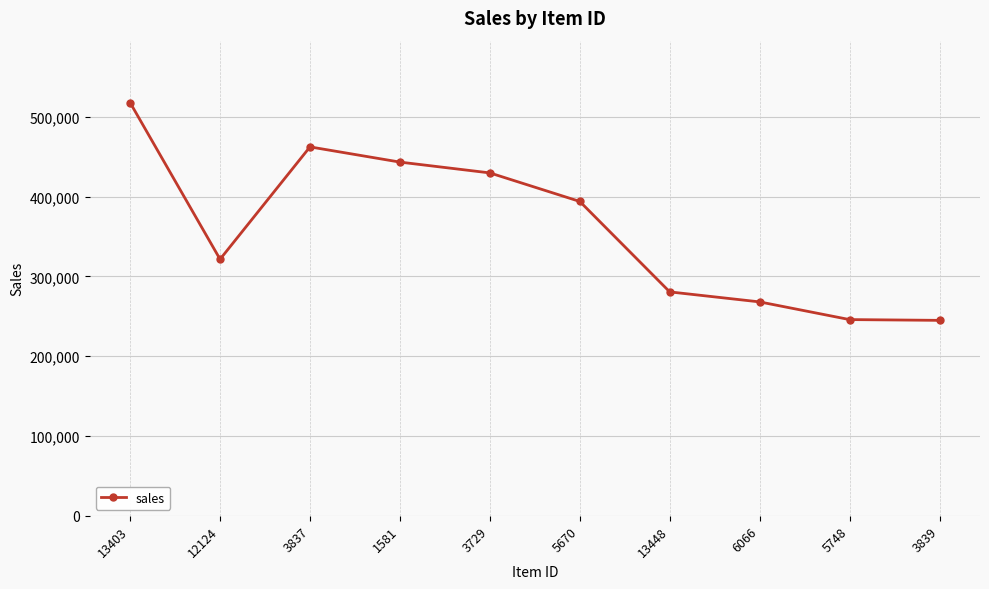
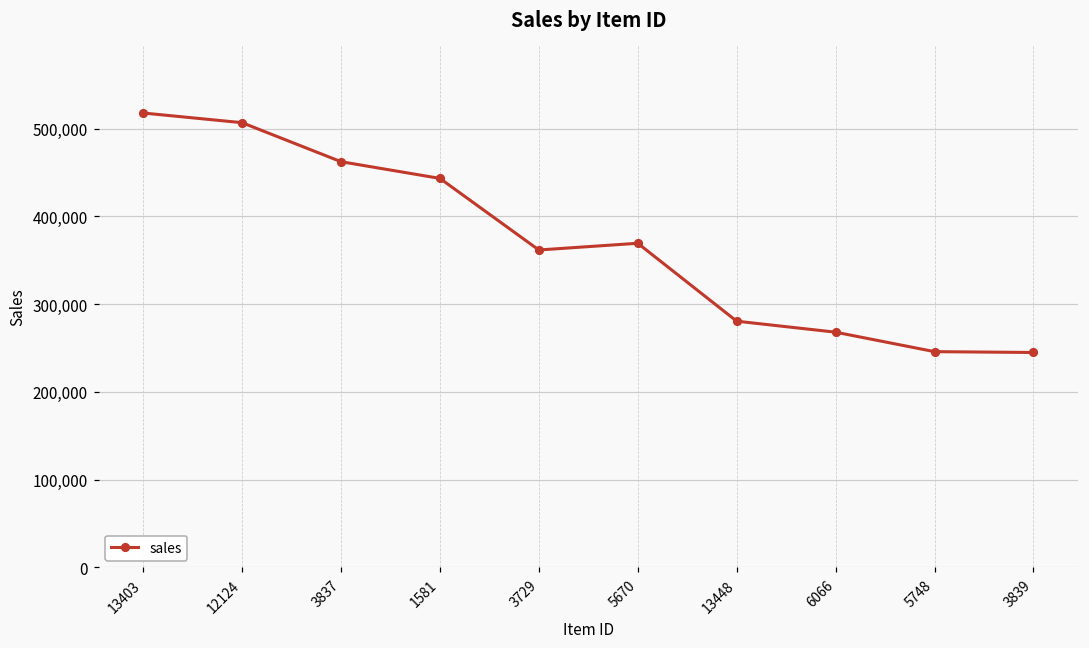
12124: 320,000 -> 510,000
3729: 430,000 -> 360,000
5670: 390,000 -> 370,000
